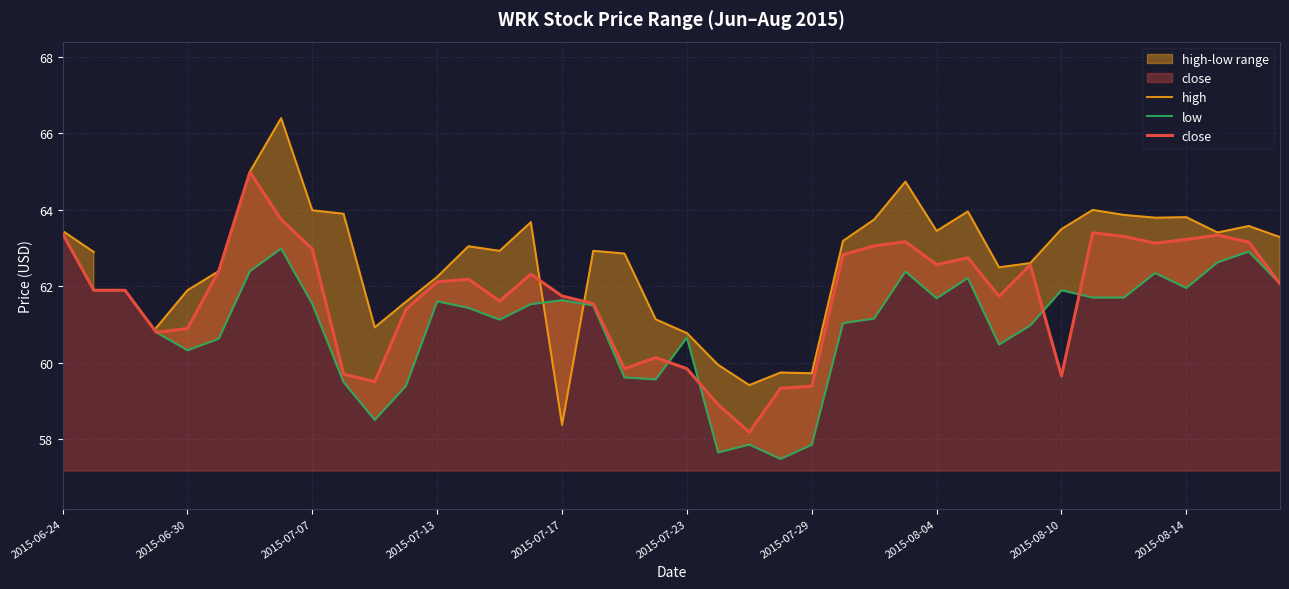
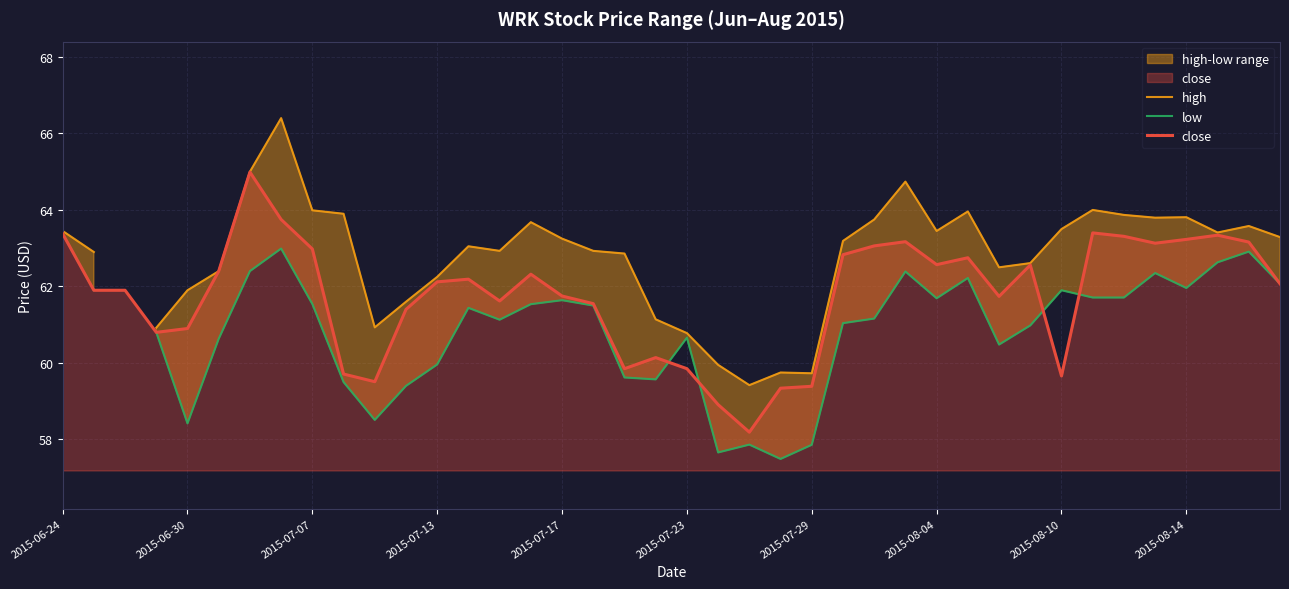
low, 2015-06-30: 60.3 -> 58.4
low, 2015-07-13: 61.6 -> 60.0
high, 2015-07-17: 58.4 -> 63.3
